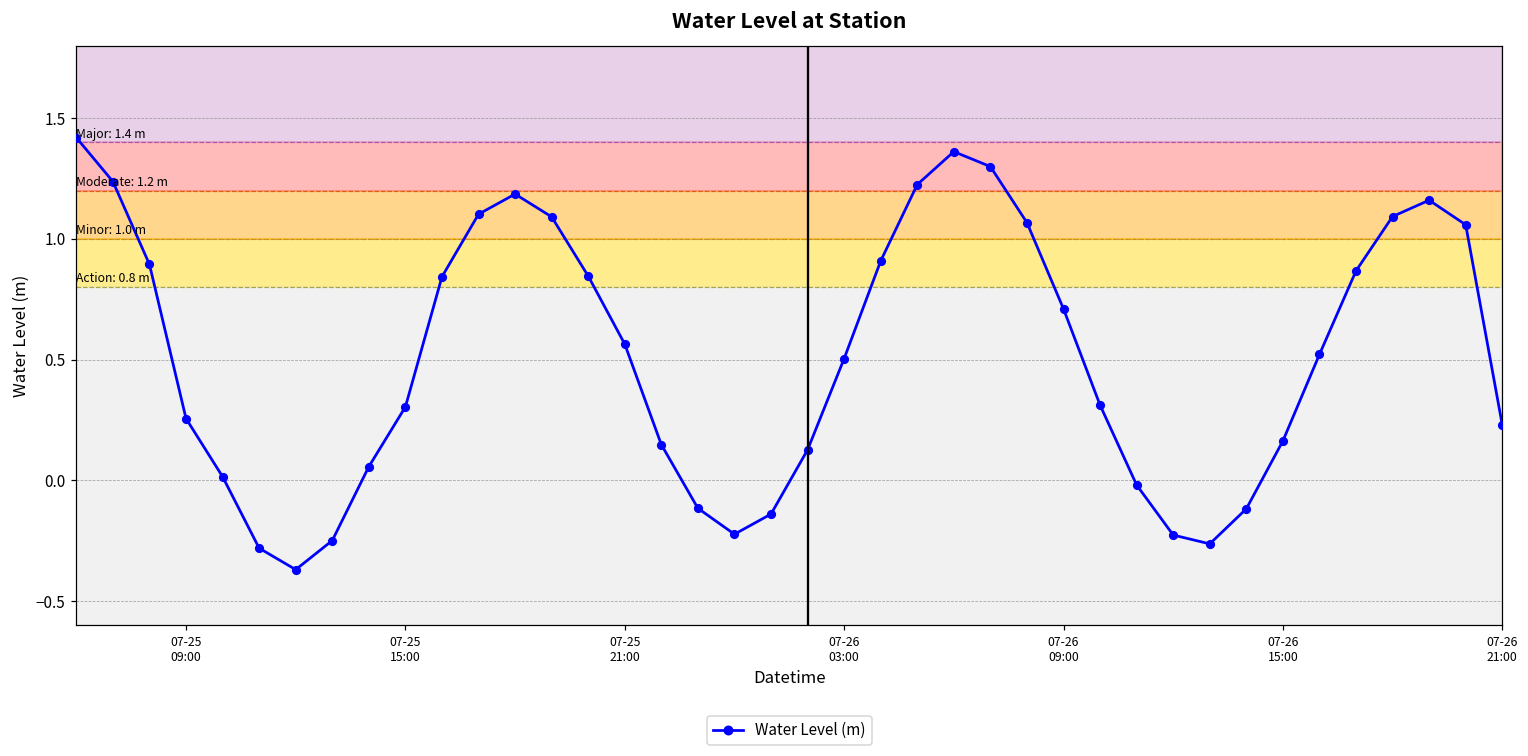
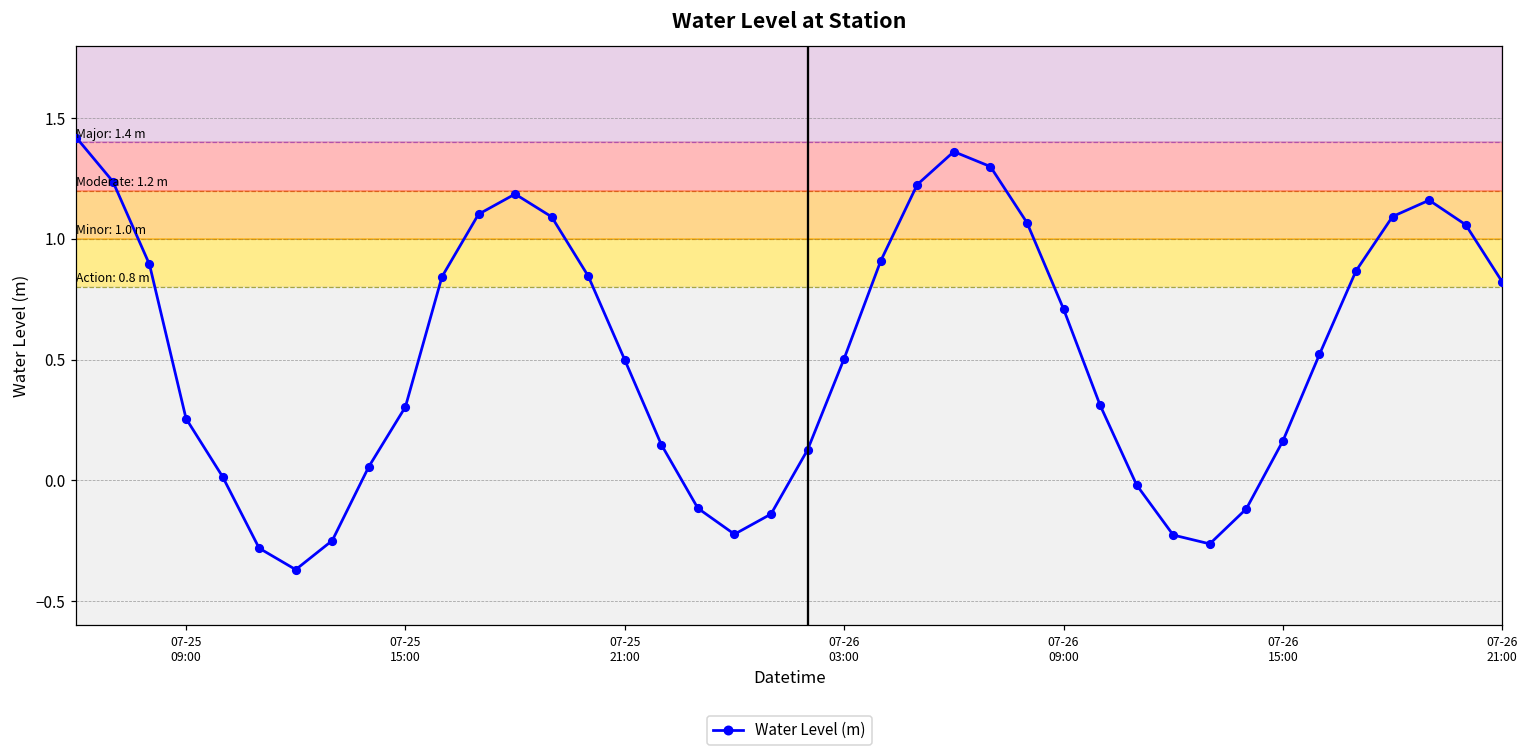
07-25 21:00: 0.56 -> 0.50
07-26 21:00: 0.23 -> 0.82
